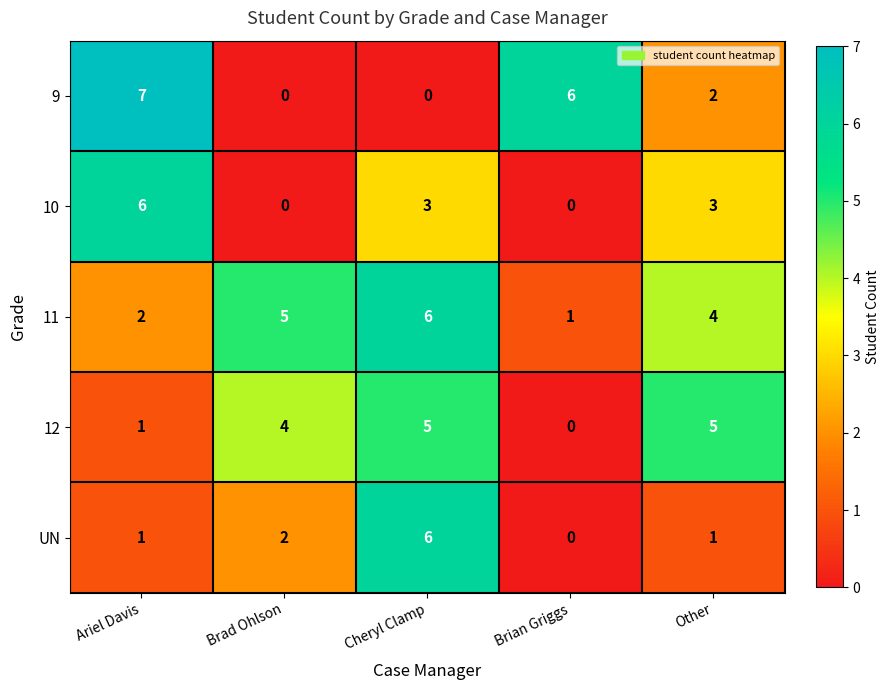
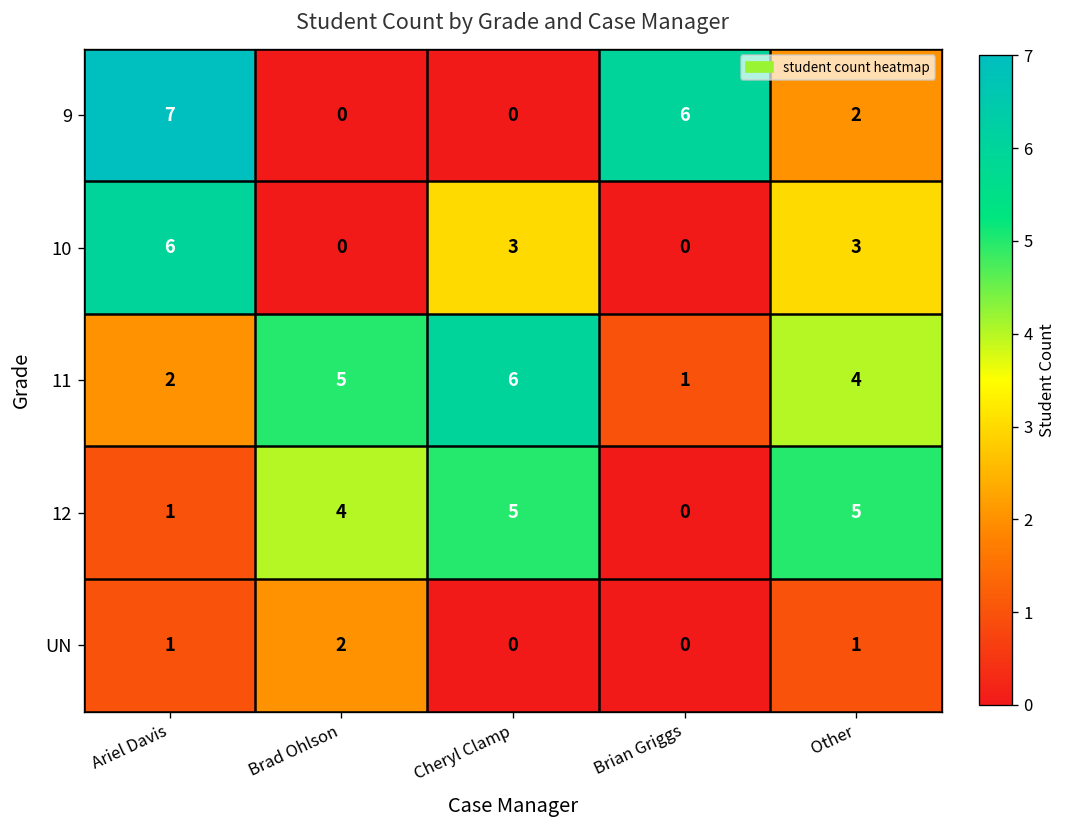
UN, Cheryl Clamp: 6 -> 0
